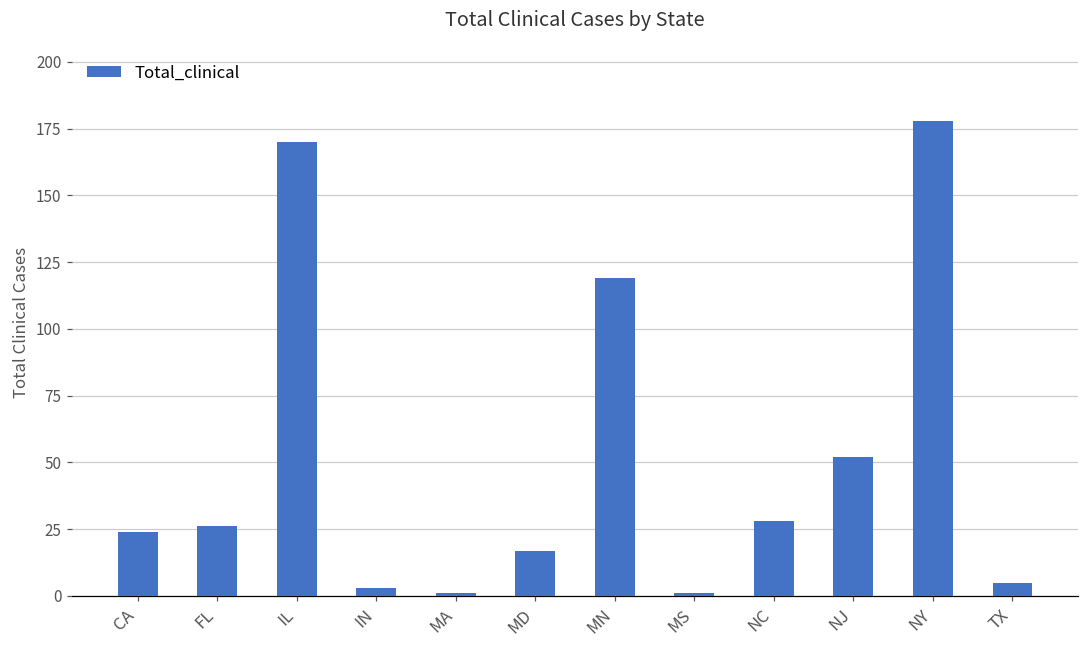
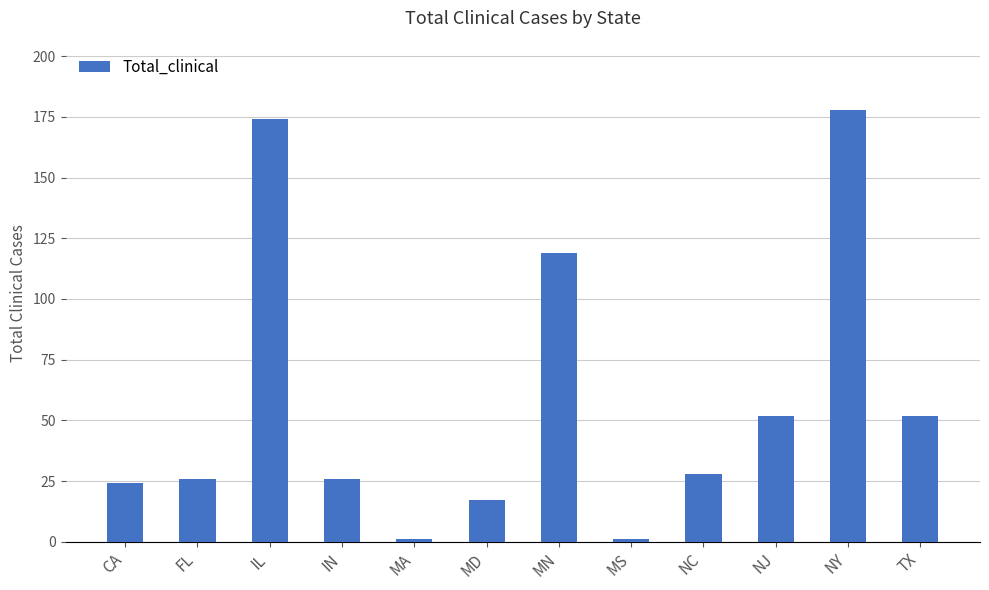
IL: 170 -> 174
IN: 3 -> 26
TX: 5 -> 52
